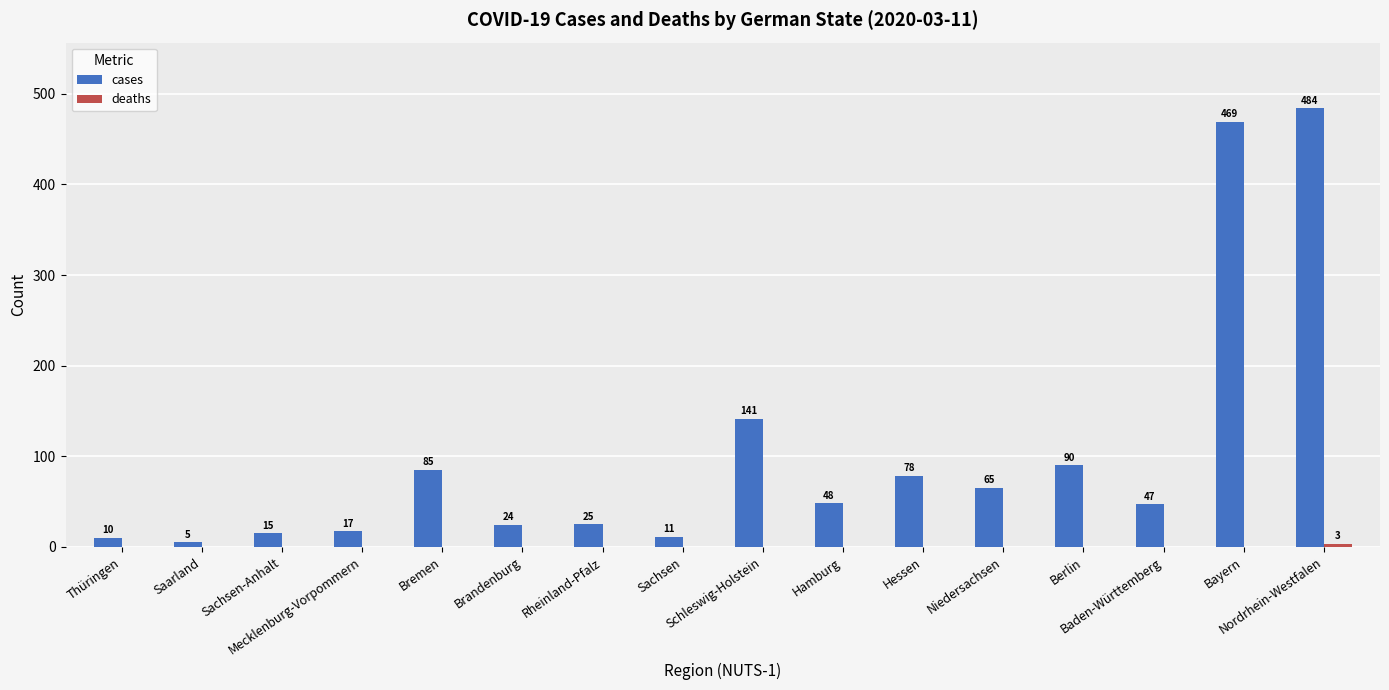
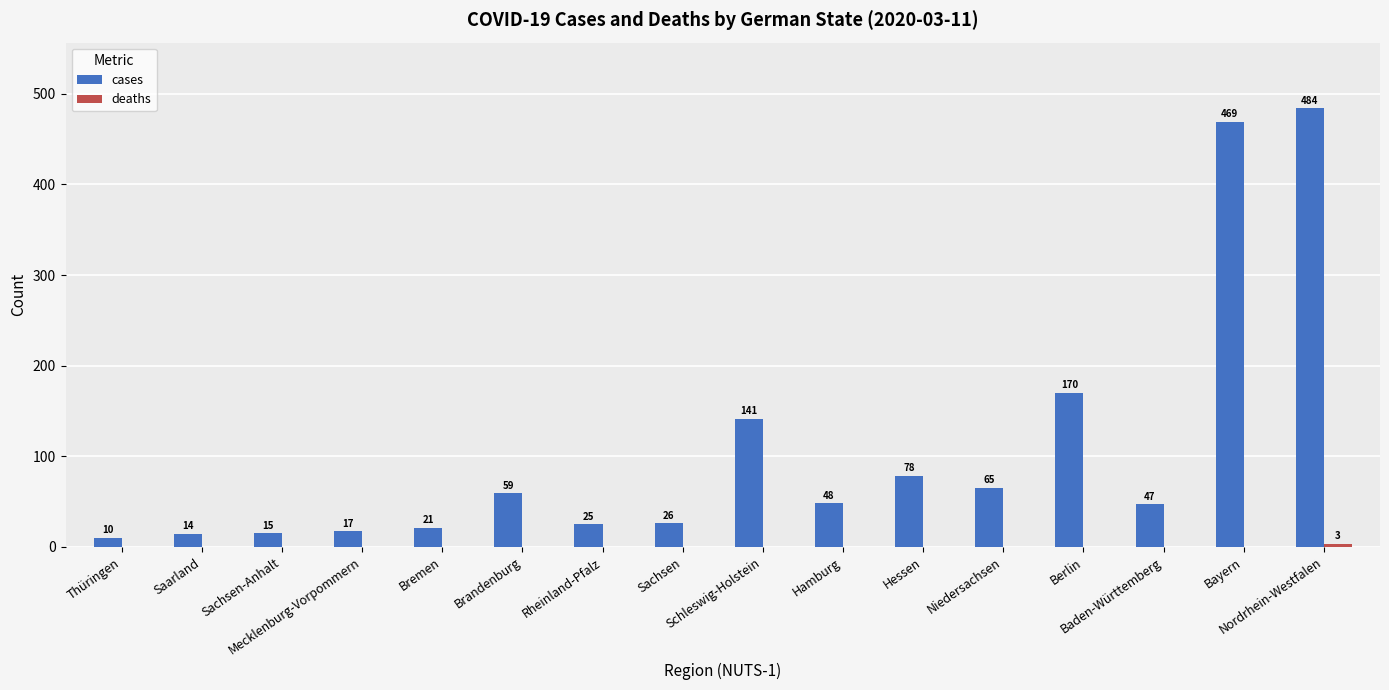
cases, Saarland: 5 -> 14
cases, Bremen: 85 -> 21
cases, Brandenburg: 24 -> 59
cases, Sachsen: 11 -> 26
cases, Berlin: 90 -> 170
